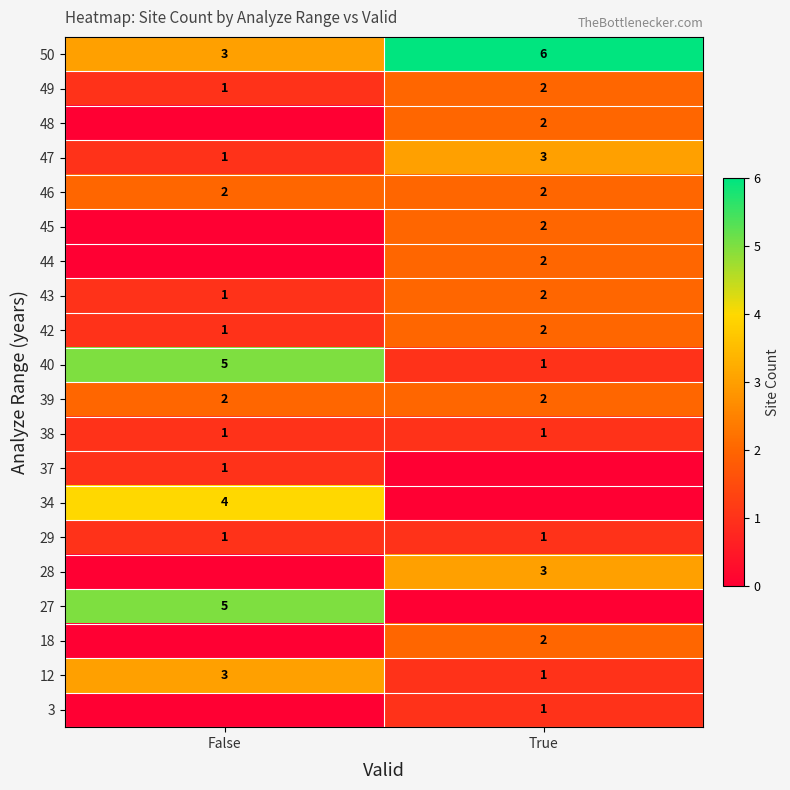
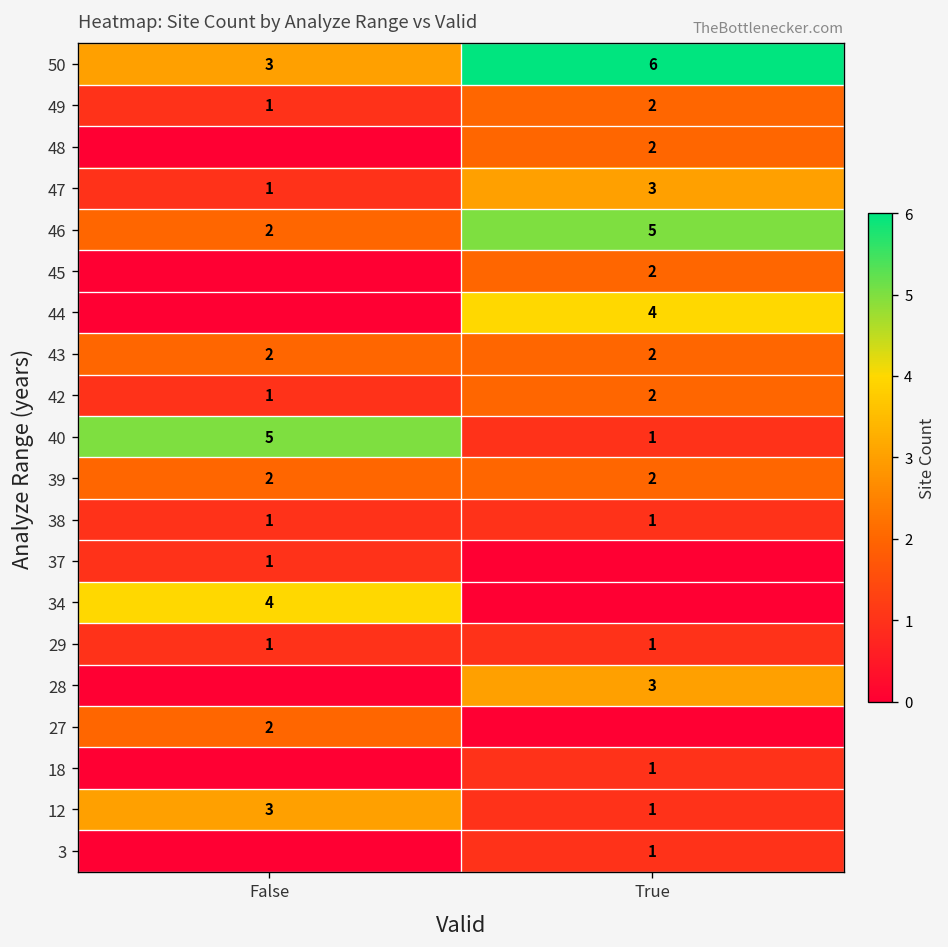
46, True: 2 -> 5
44, True: 2 -> 4
43, False: 1 -> 2
27, False: 5 -> 2
18, True: 2 -> 1
